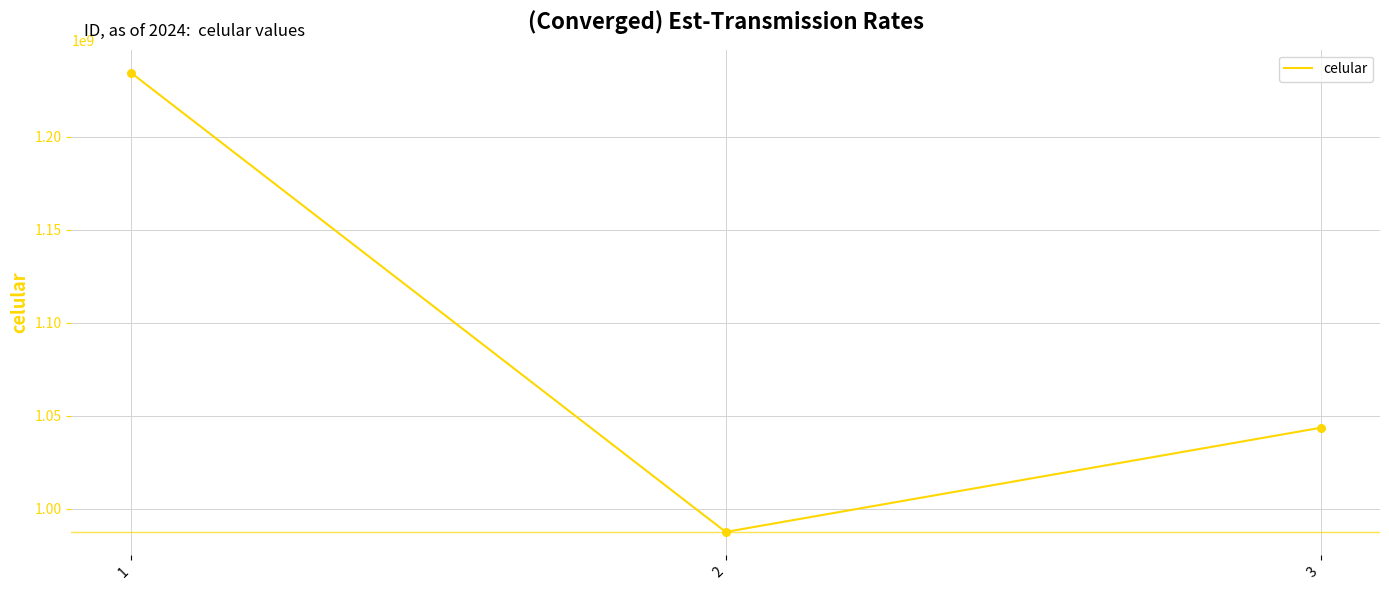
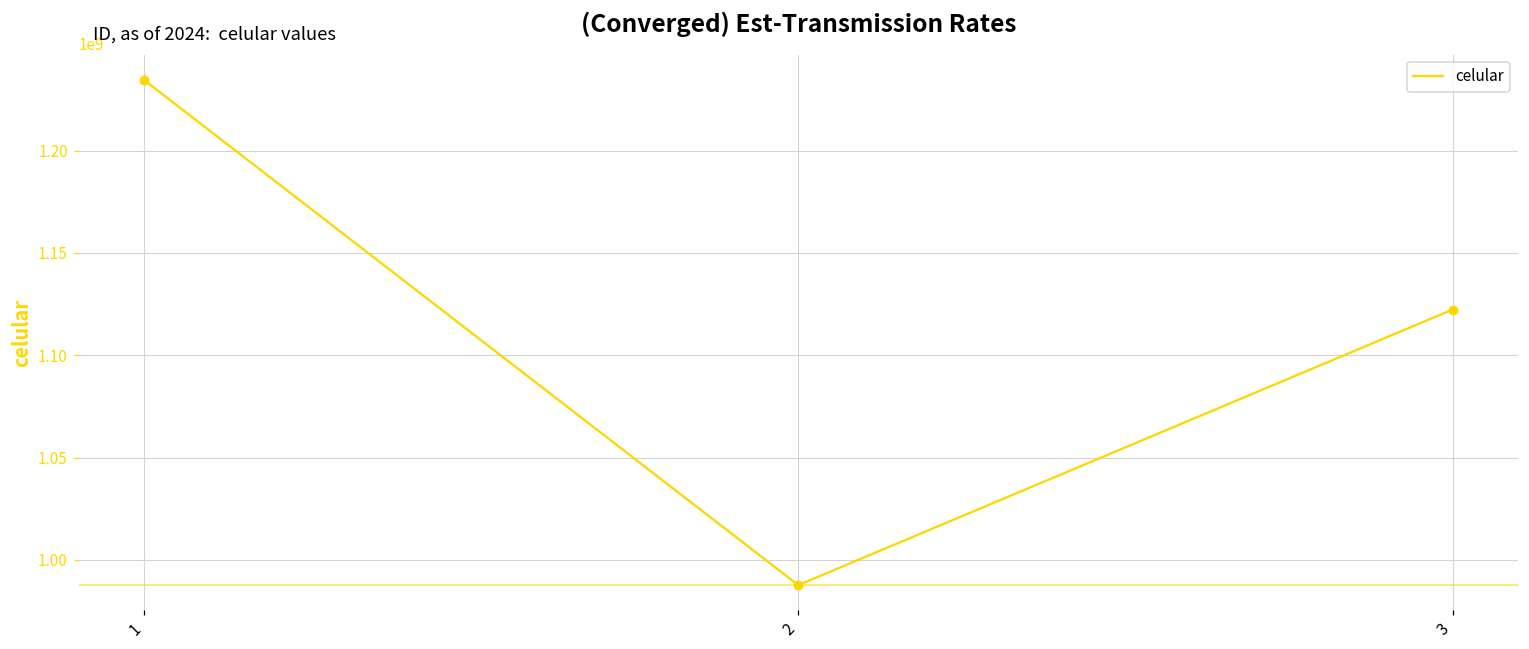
3: 1044000000 -> 1122000000
